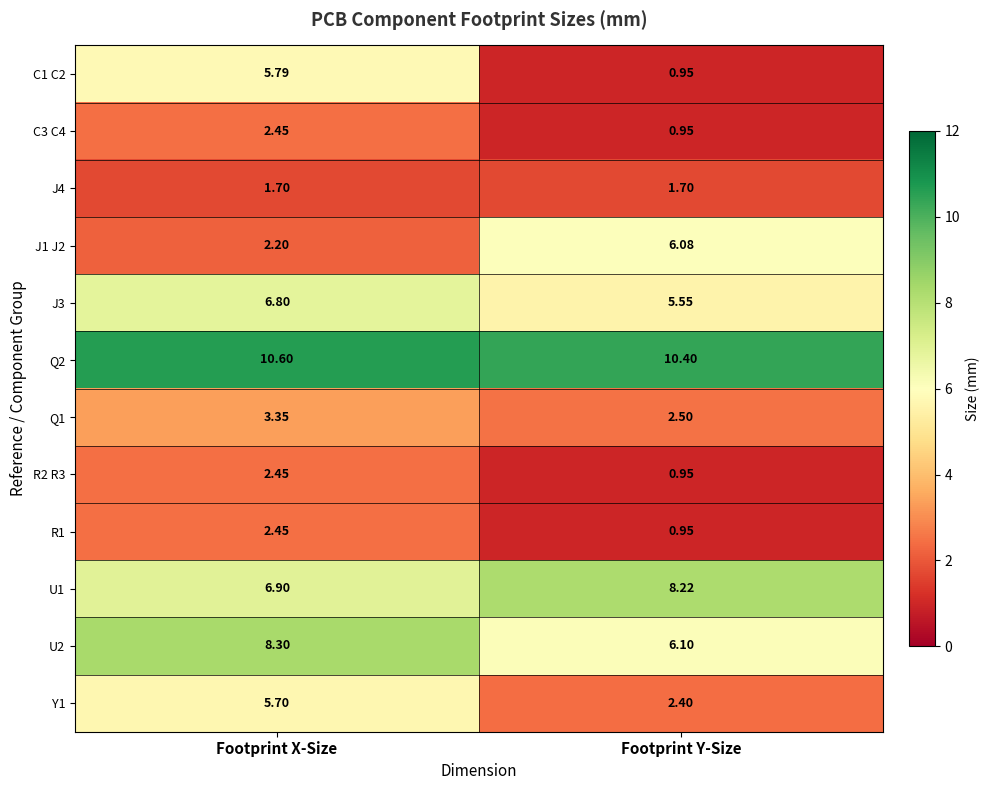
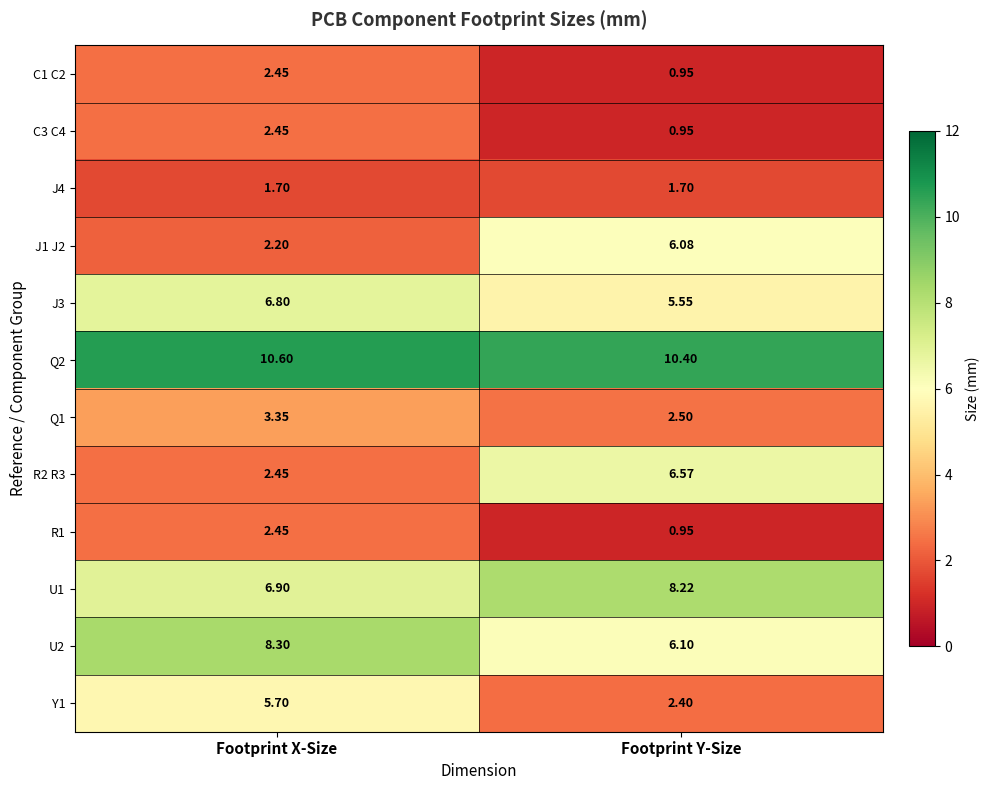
C1 C2, Footprint X-Size: 5.79 -> 2.45
R2 R3, Footprint Y-Size: 0.95 -> 6.57
